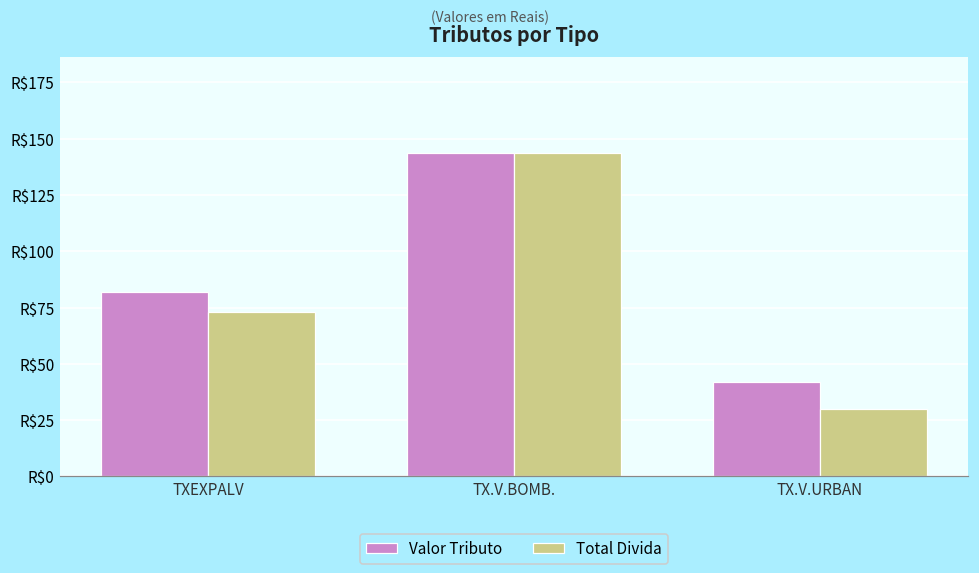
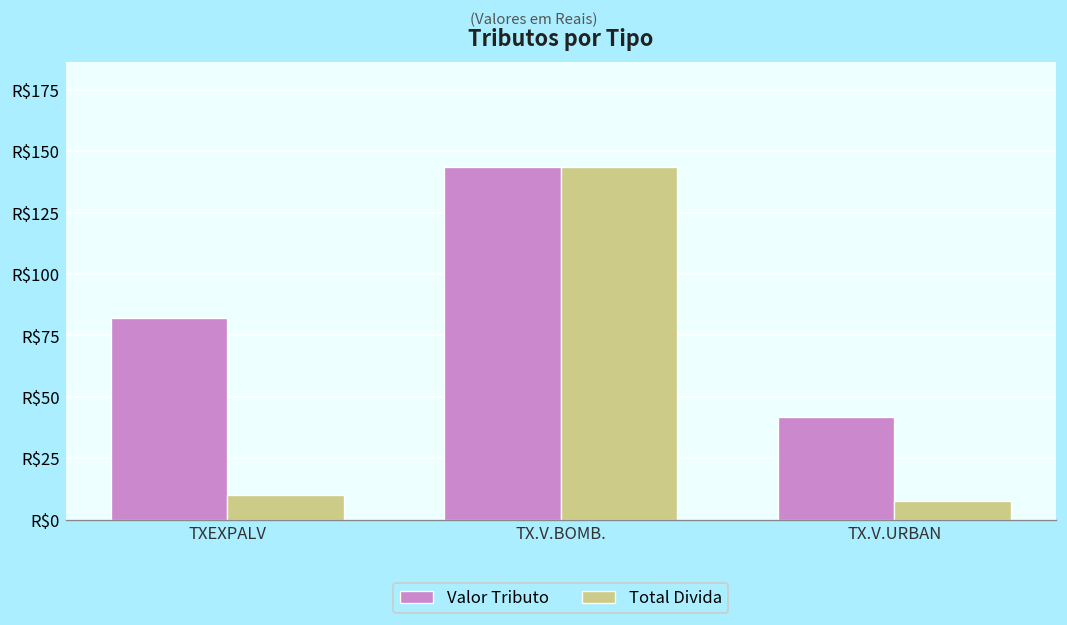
Total Divida, TXEXPALV: R$73 -> R$10
Total Divida, TX.V.URBAN: R$30 -> R$7
